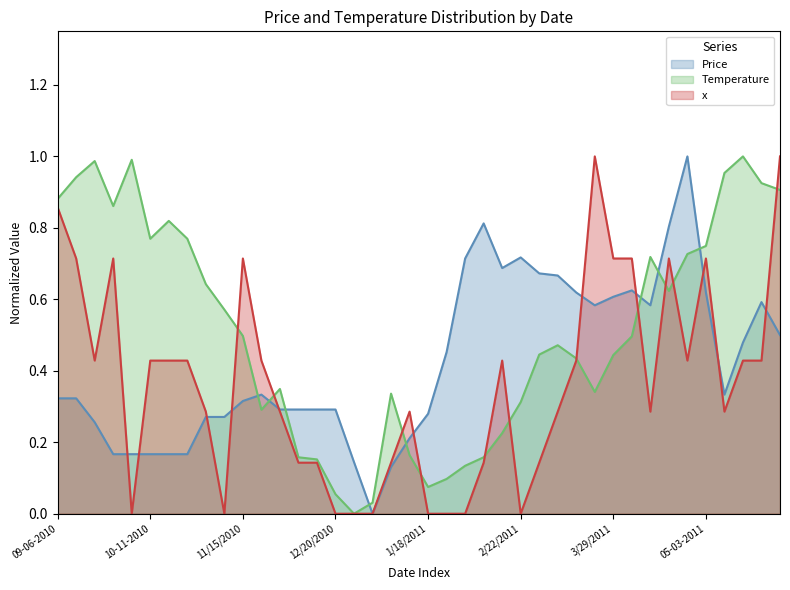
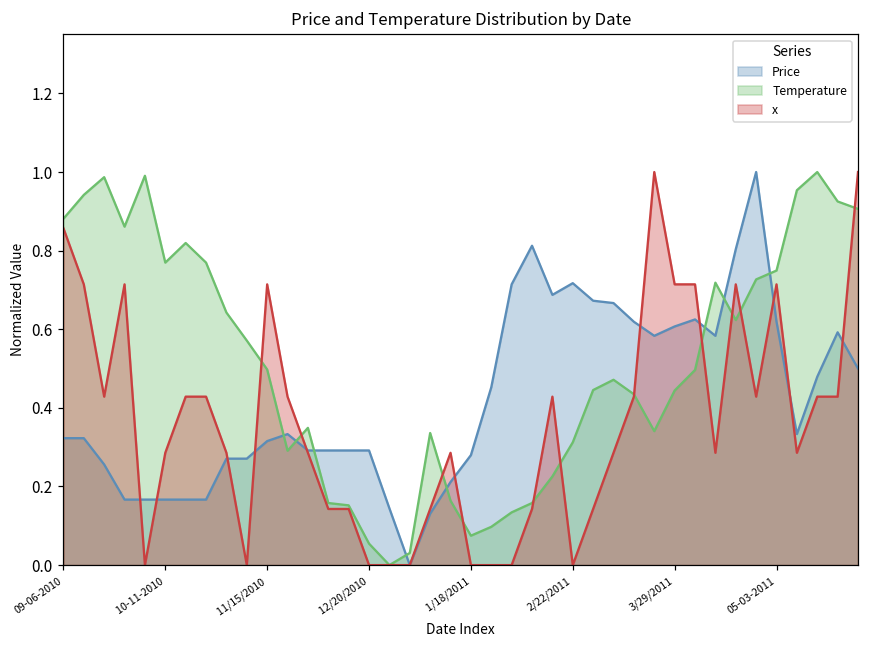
x, 10-11-2010: 0.43 -> 0.29
